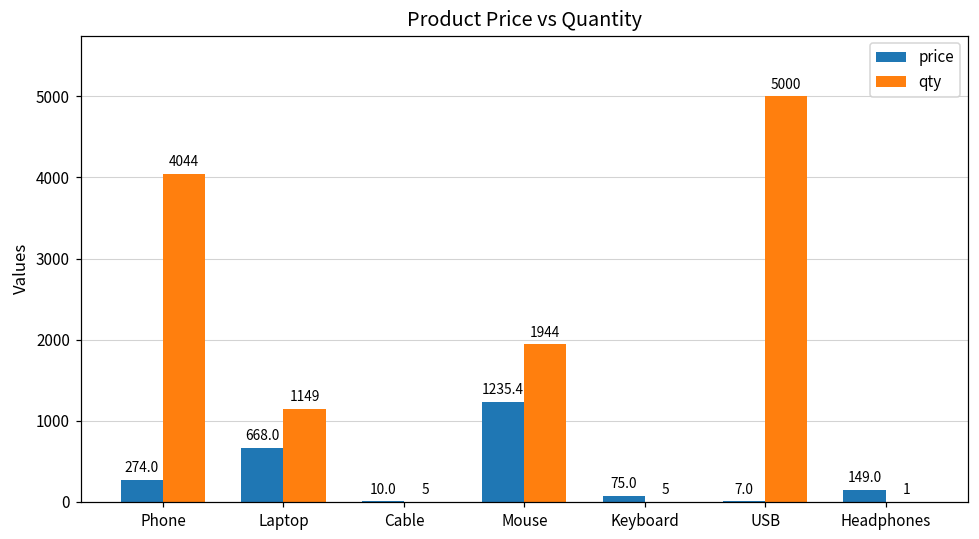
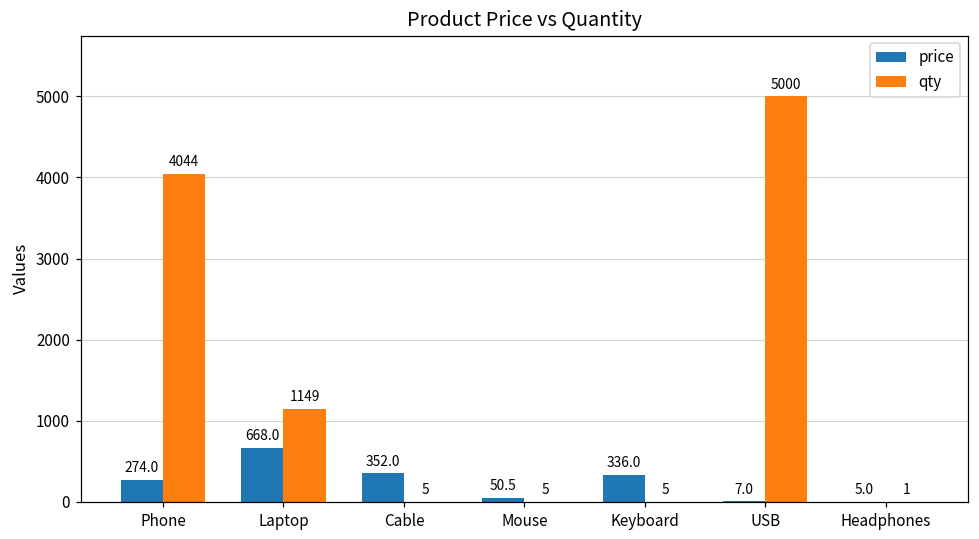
price, Cable: 10.0 -> 352.0
price, Mouse: 1235.4 -> 50.5
qty, Mouse: 1944 -> 5
price, Keyboard: 75.0 -> 336.0
price, Headphones: 149.0 -> 5.0
